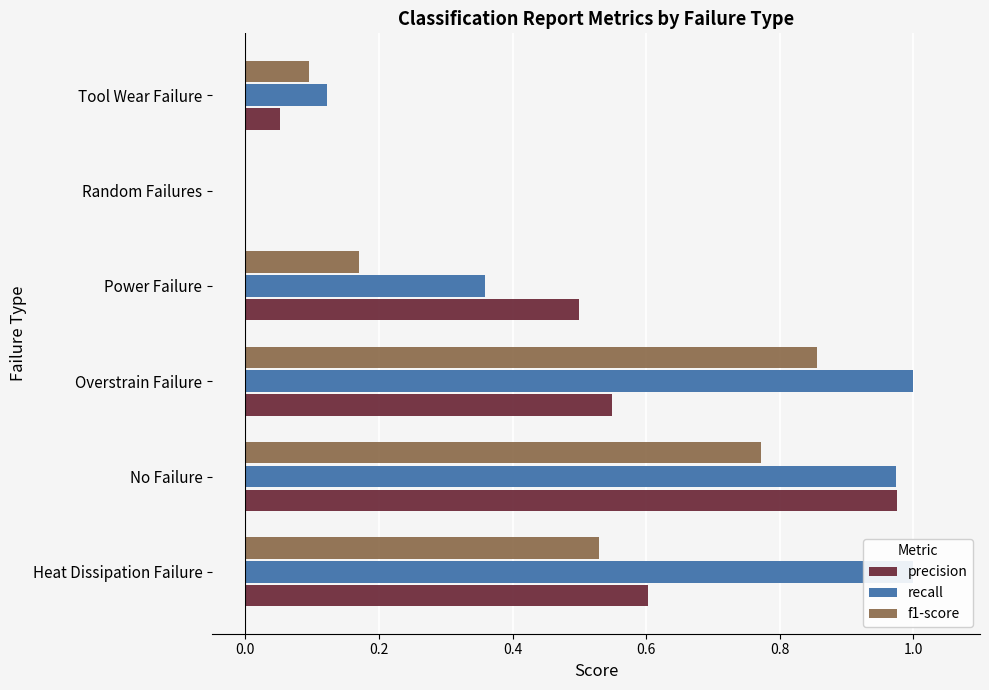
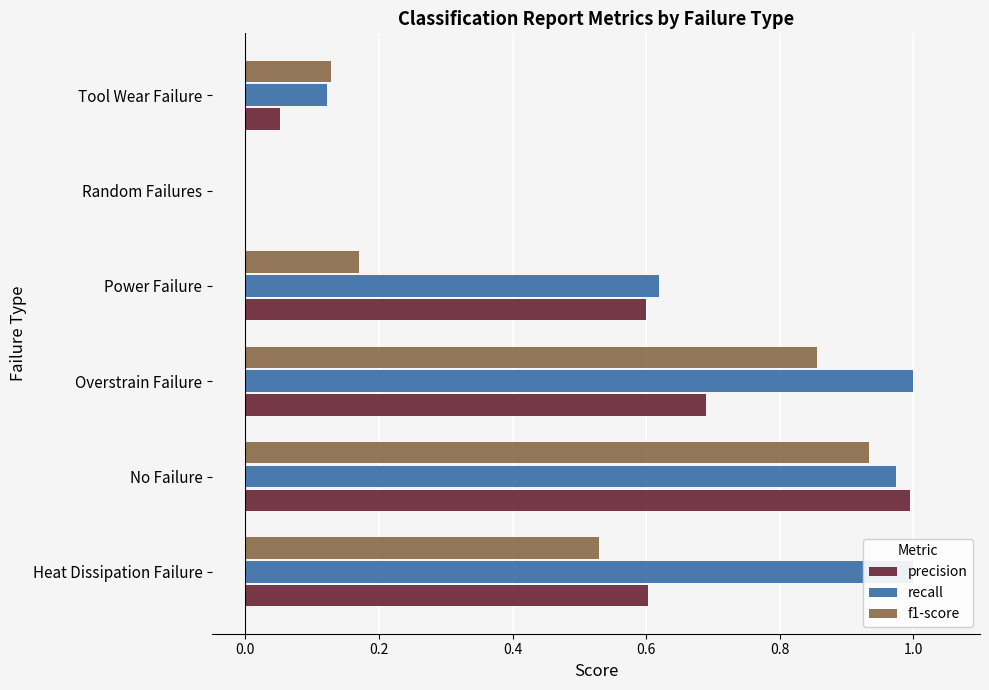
f1-score, Tool Wear Failure: 0.10 -> 0.13
recall, Power Failure: 0.36 -> 0.62
precision, Power Failure: 0.5 -> 0.6
precision, Overstrain Failure: 0.55 -> 0.69
f1-score, No Failure: 0.77 -> 0.93
precision, No Failure: 0.98 -> 0.99
